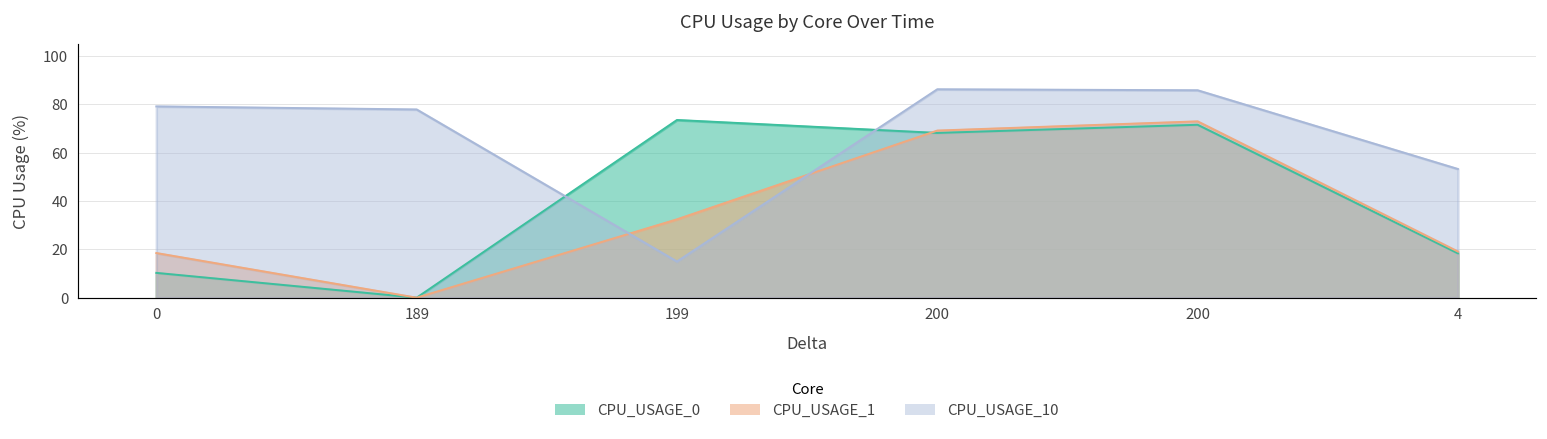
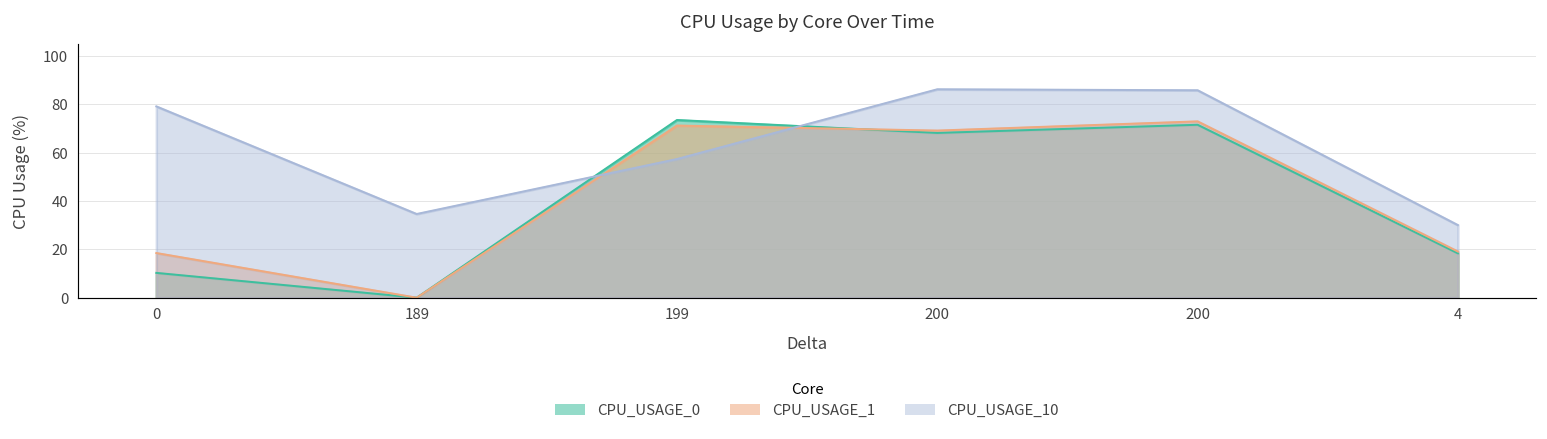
CPU_USAGE_10, 189: 78 -> 35
CPU_USAGE_1, 199: 32 -> 71
CPU_USAGE_10, 199: 15 -> 57
CPU_USAGE_10, 4: 53 -> 30
